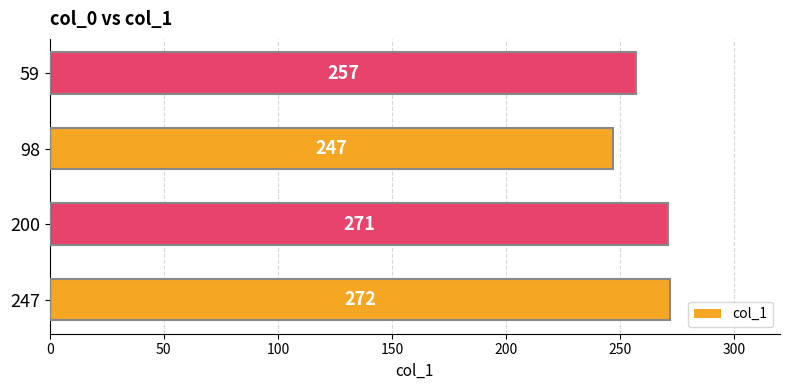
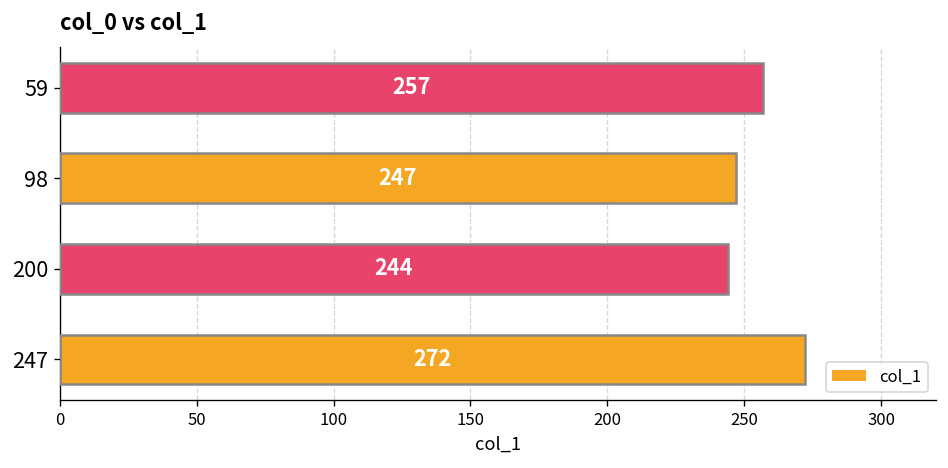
200: 271 -> 244
